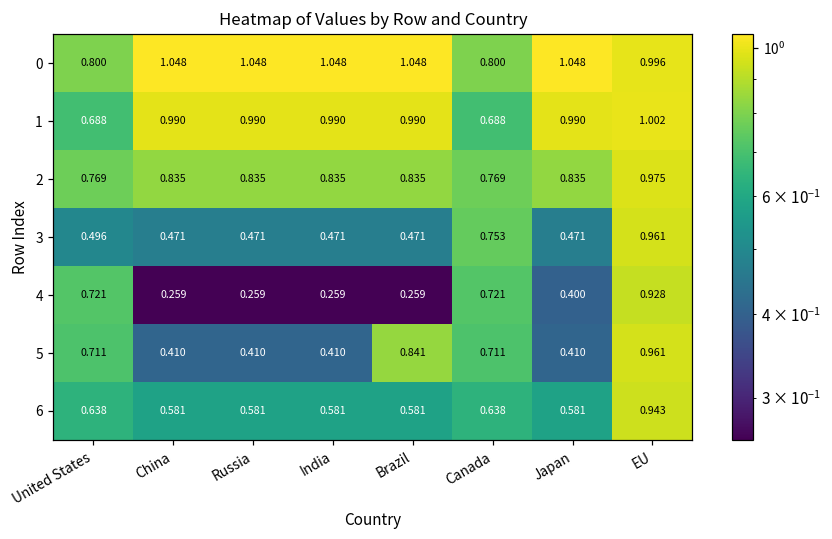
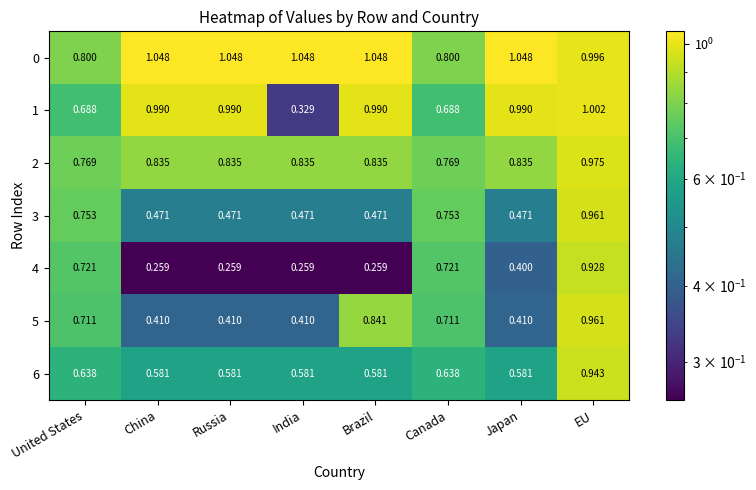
1, India: 0.990 -> 0.329
3, United States: 0.496 -> 0.753
